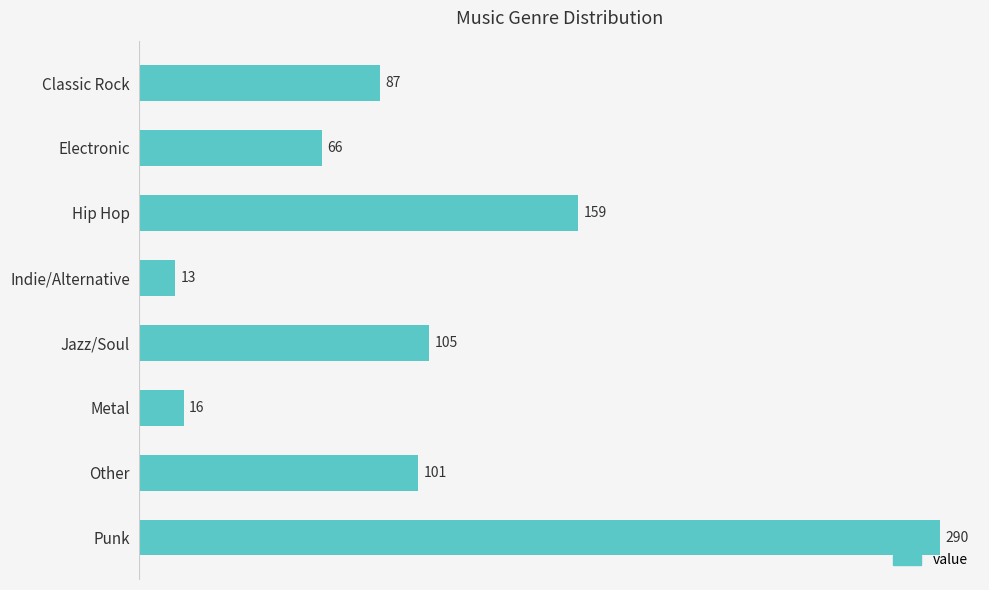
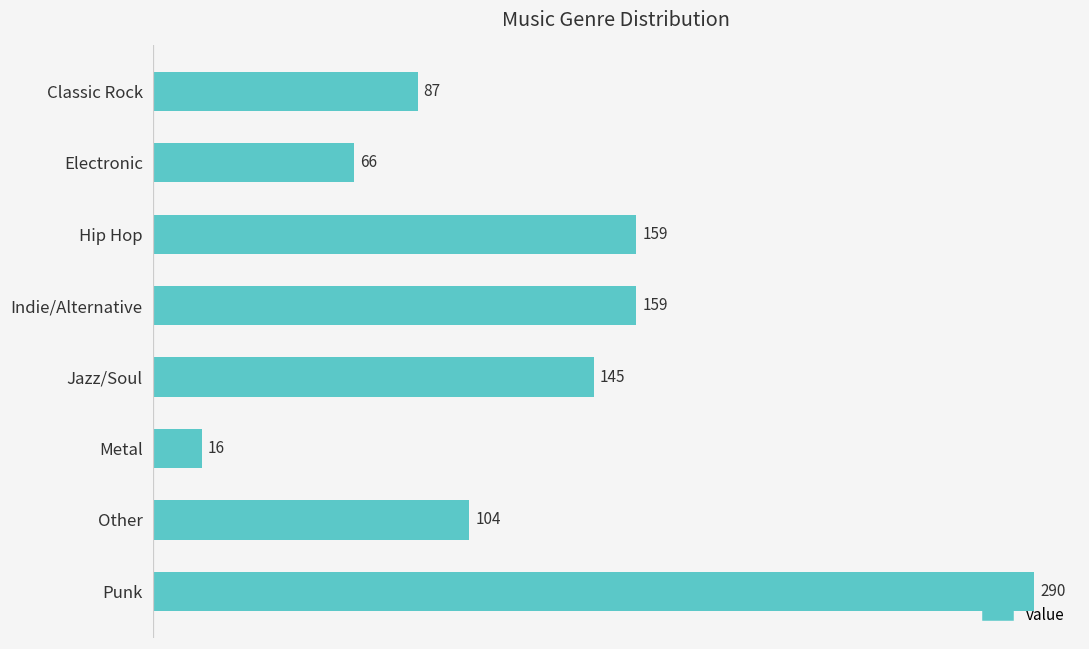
Indie/Alternative: 13 -> 159
Jazz/Soul: 105 -> 145
Other: 101 -> 104
